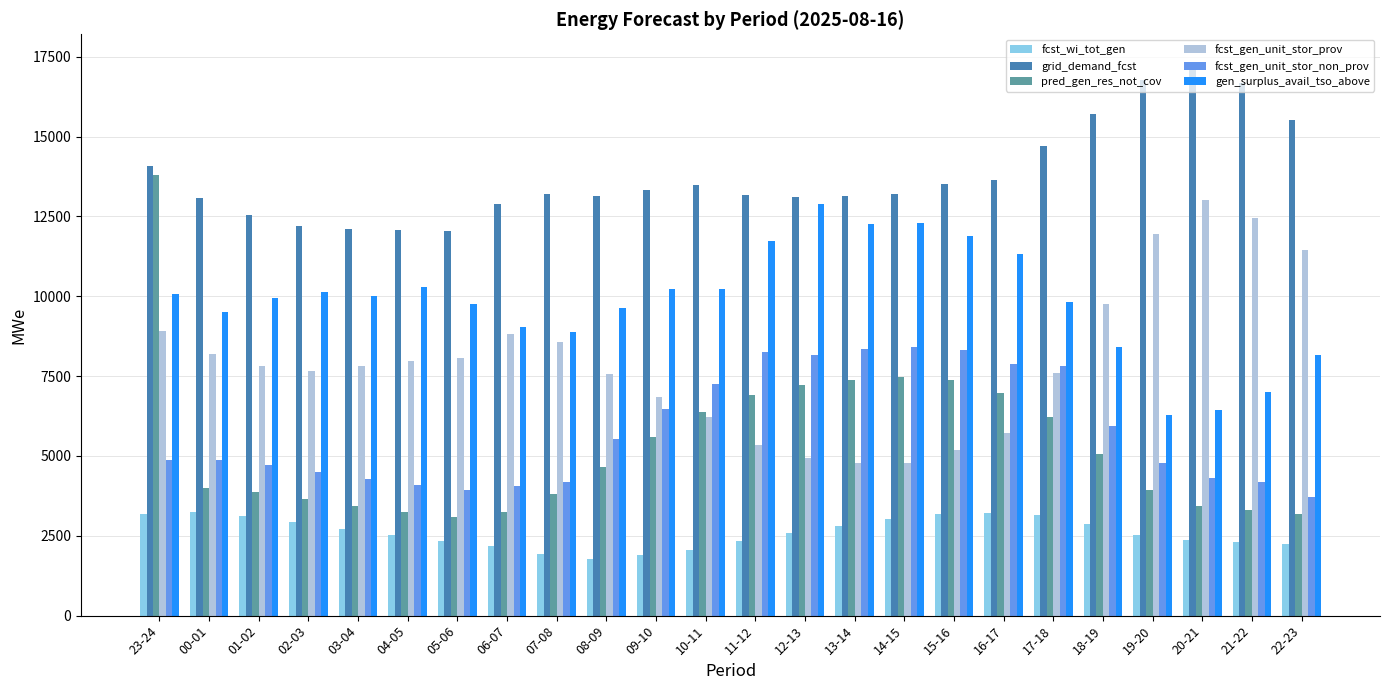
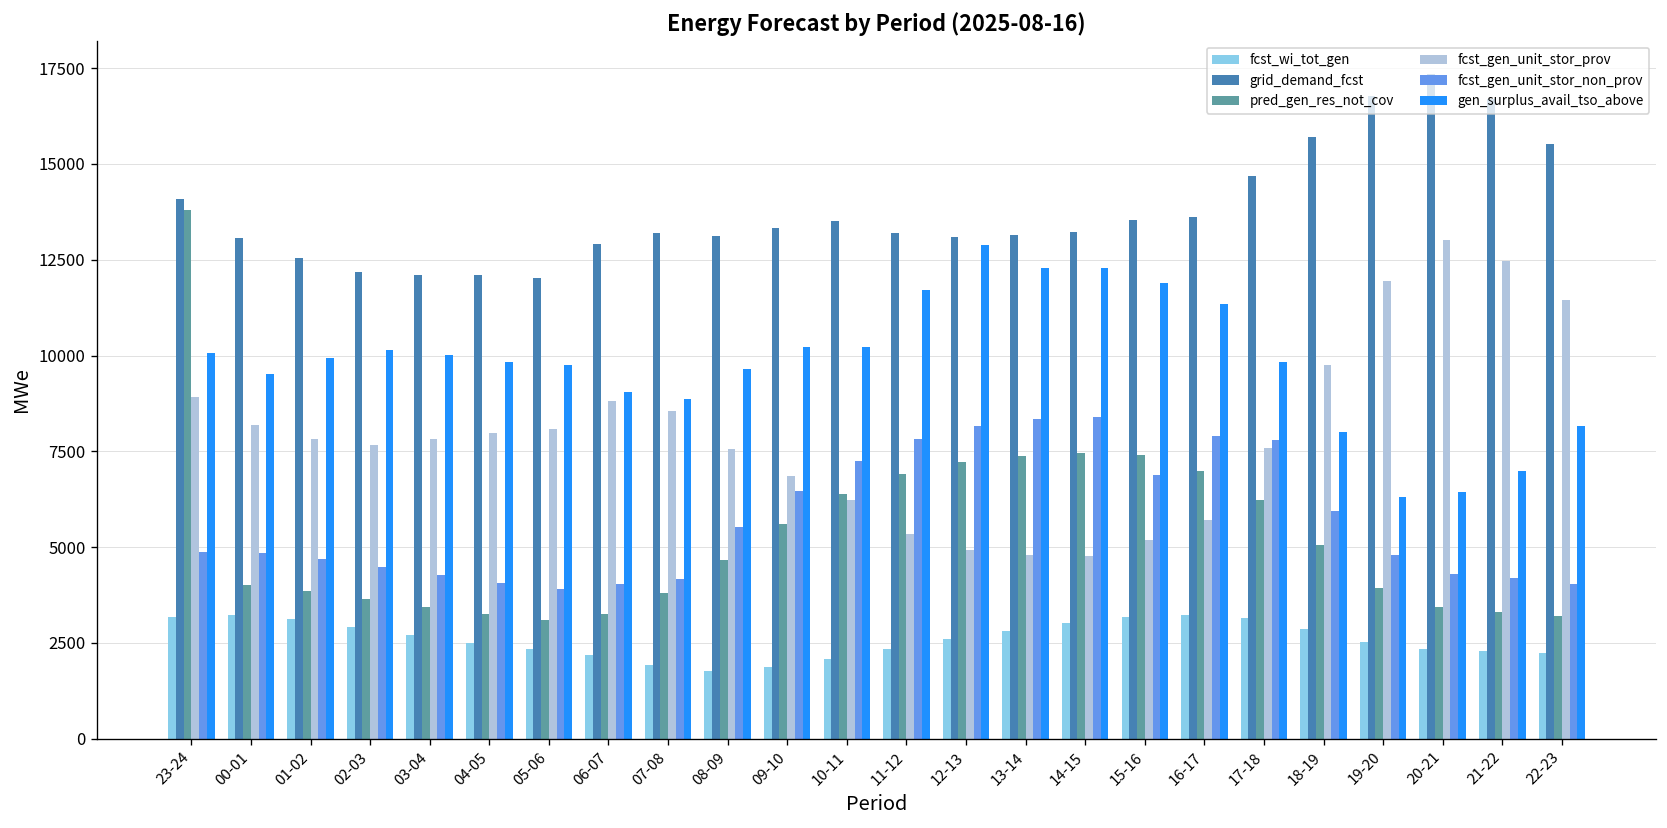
gen_surplus_avail_tso_above, 04-05: 10300 -> 9800
fcst_gen_unit_stor_non_prov, 11-12: 8300 -> 7800
fcst_gen_unit_stor_non_prov, 15-16: 8300 -> 6900
gen_surplus_avail_tso_above, 18-19: 8400 -> 8000
fcst_gen_unit_stor_non_prov, 22-23: 3700 -> 4000
